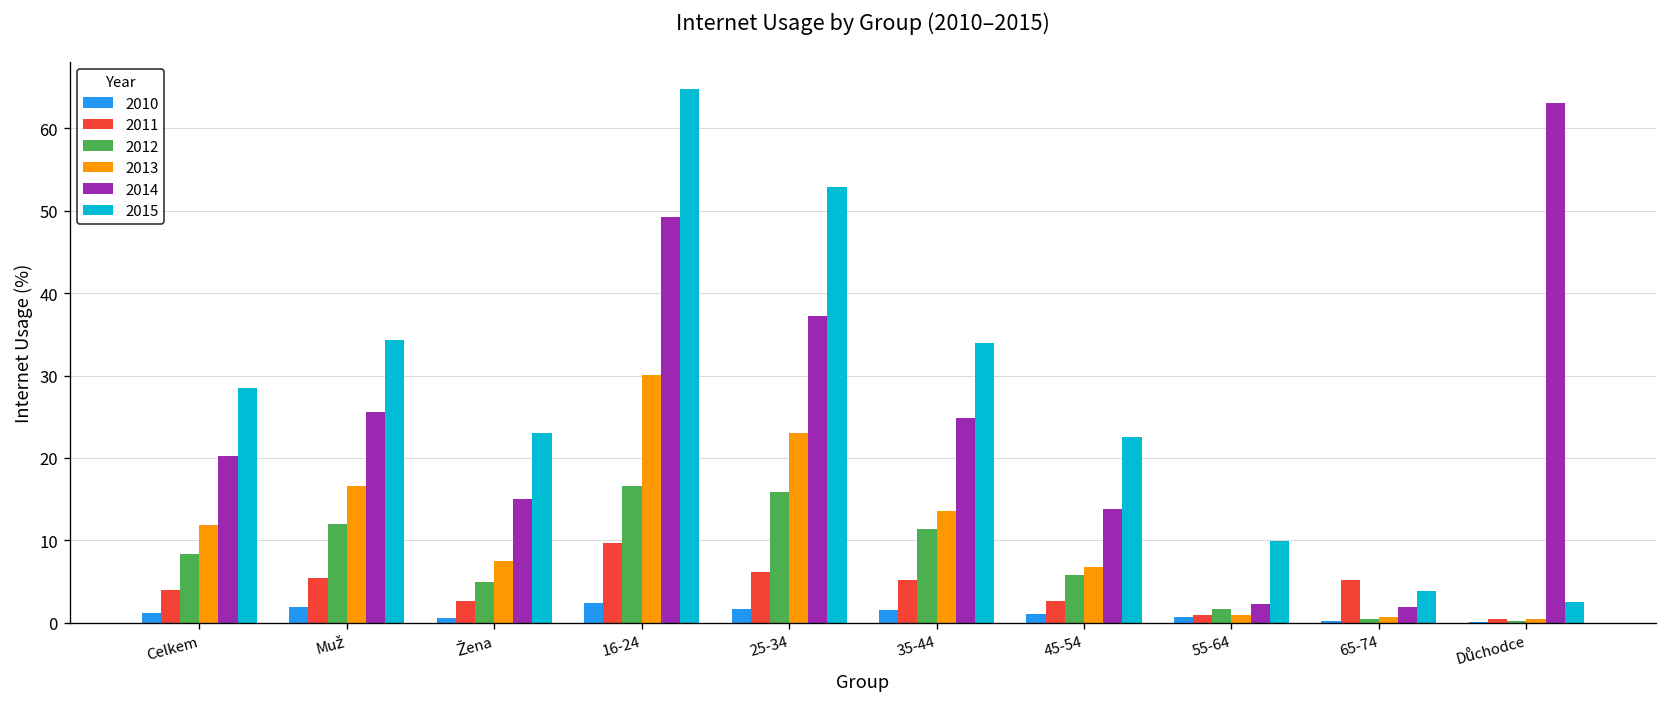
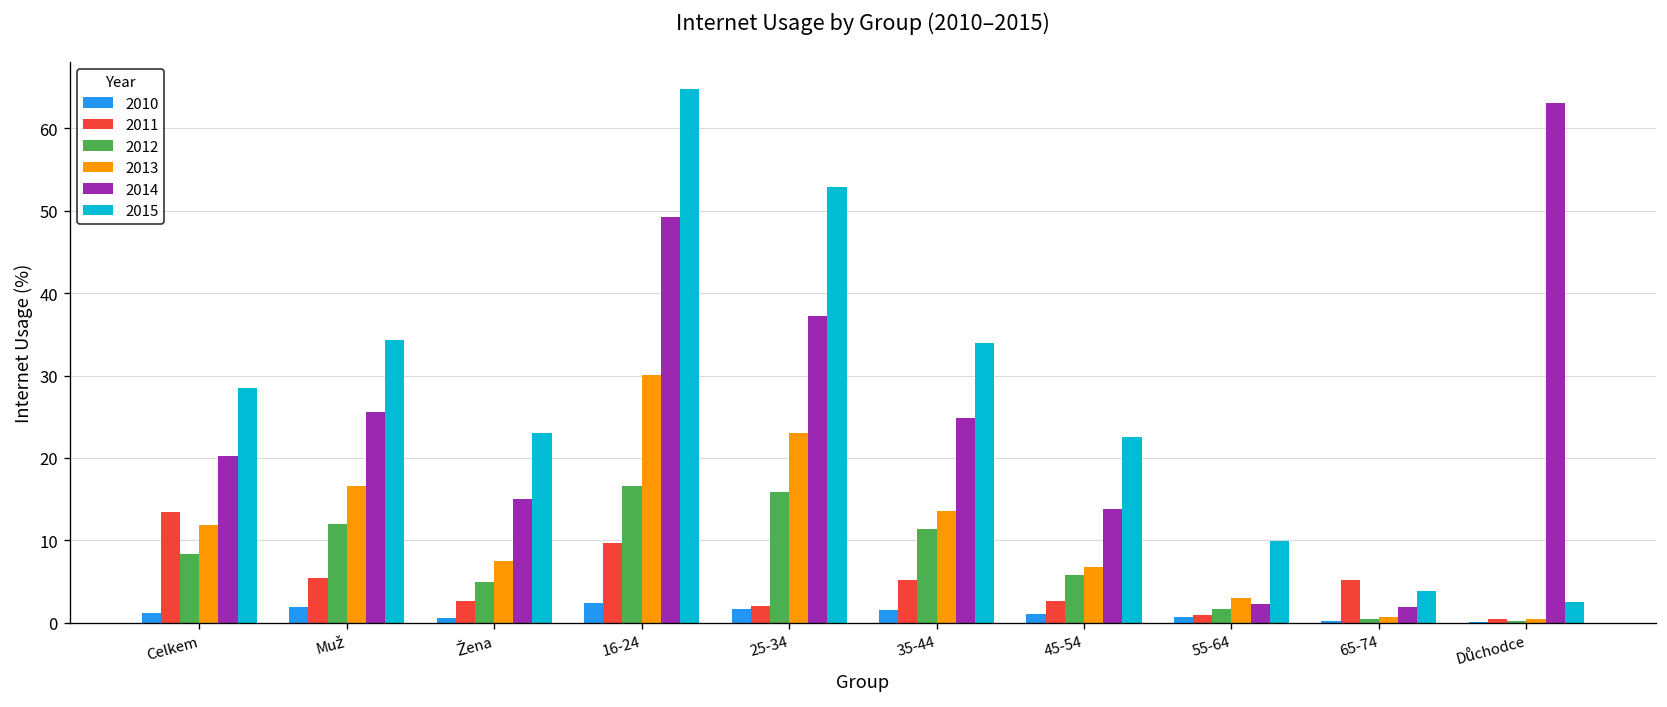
2011, Celkem: 4 -> 13
2011, 25-34: 6 -> 2
2013, 55-64: 1 -> 3
